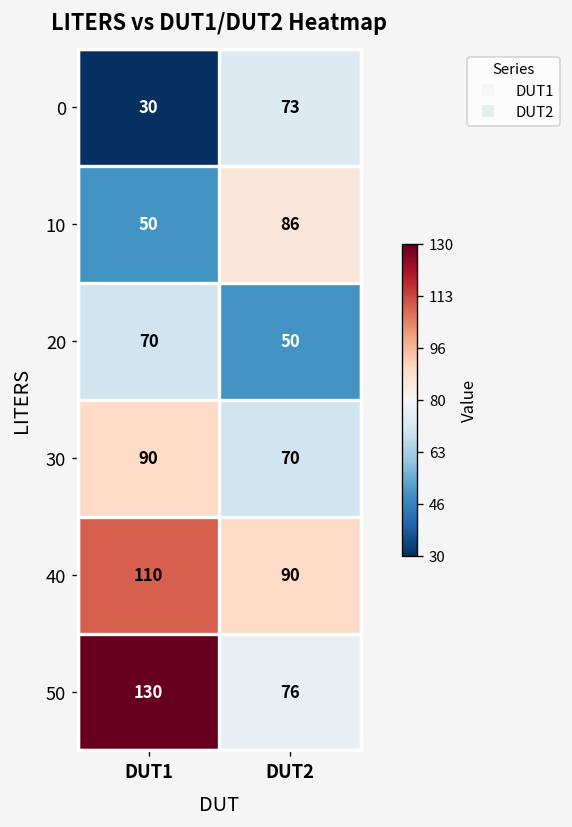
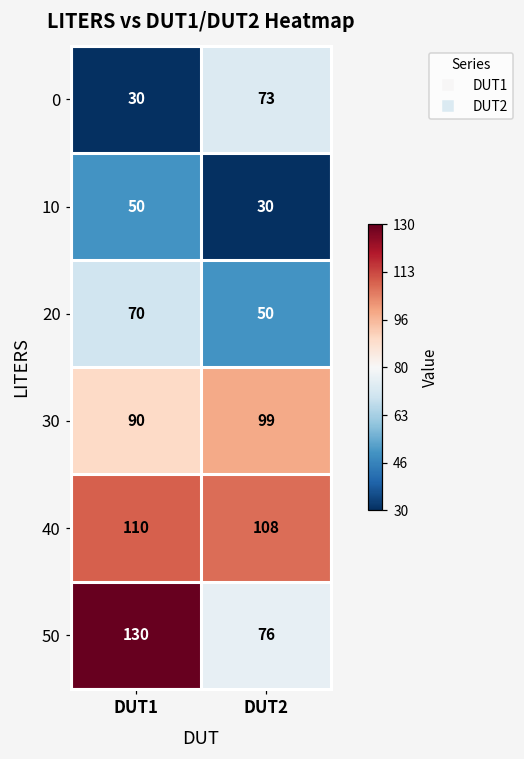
10, DUT2: 86 -> 30
30, DUT2: 70 -> 99
40, DUT2: 90 -> 108
